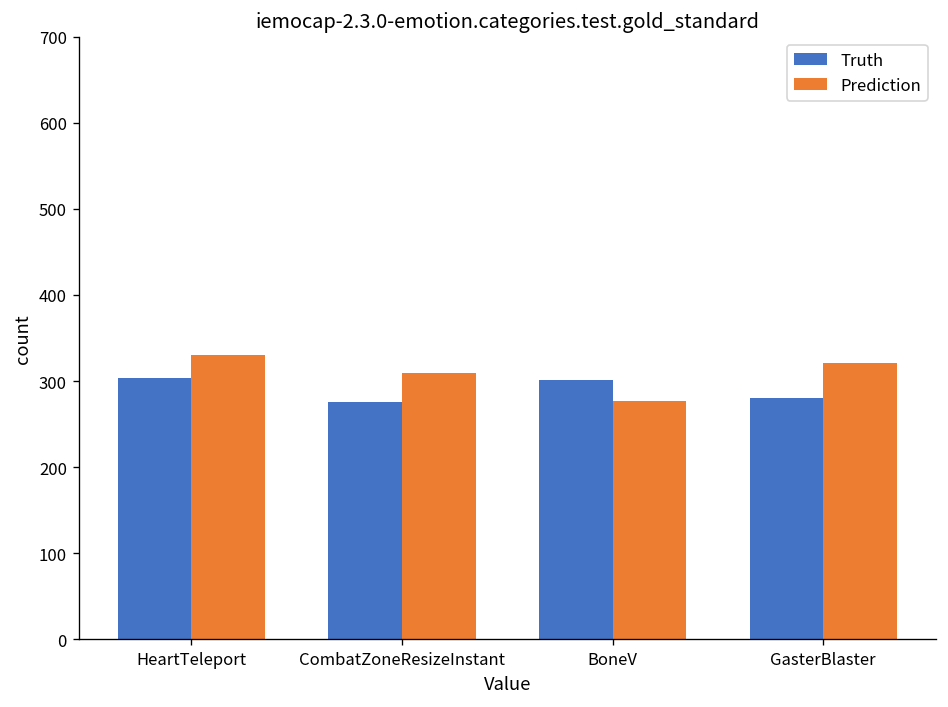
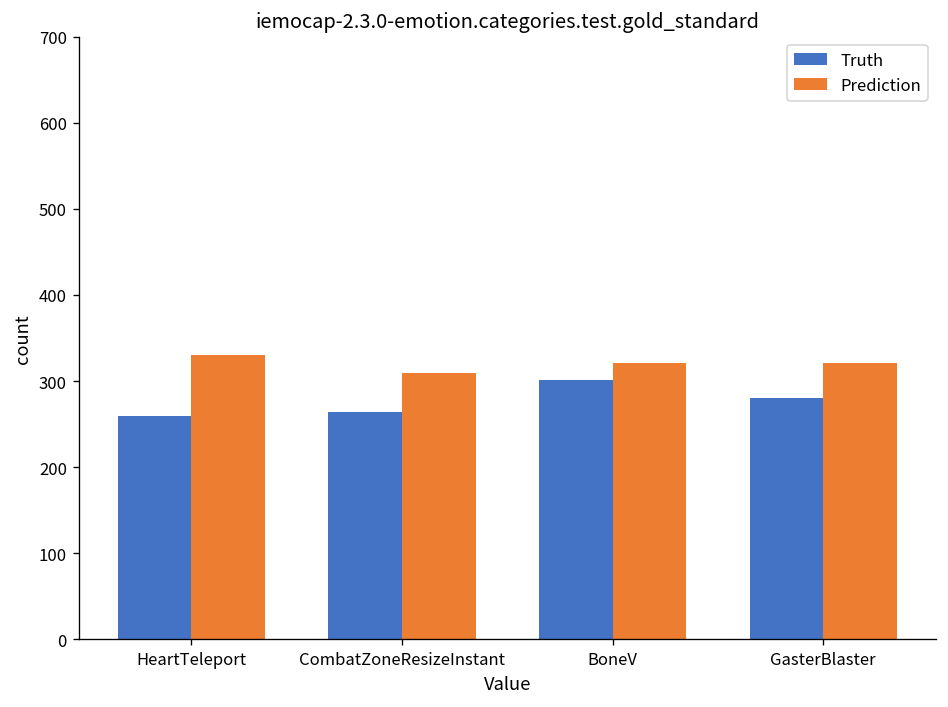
Truth, HeartTeleport: 300 -> 260
Truth, CombatZoneResizeInstant: 280 -> 260
Prediction, BoneV: 280 -> 320
